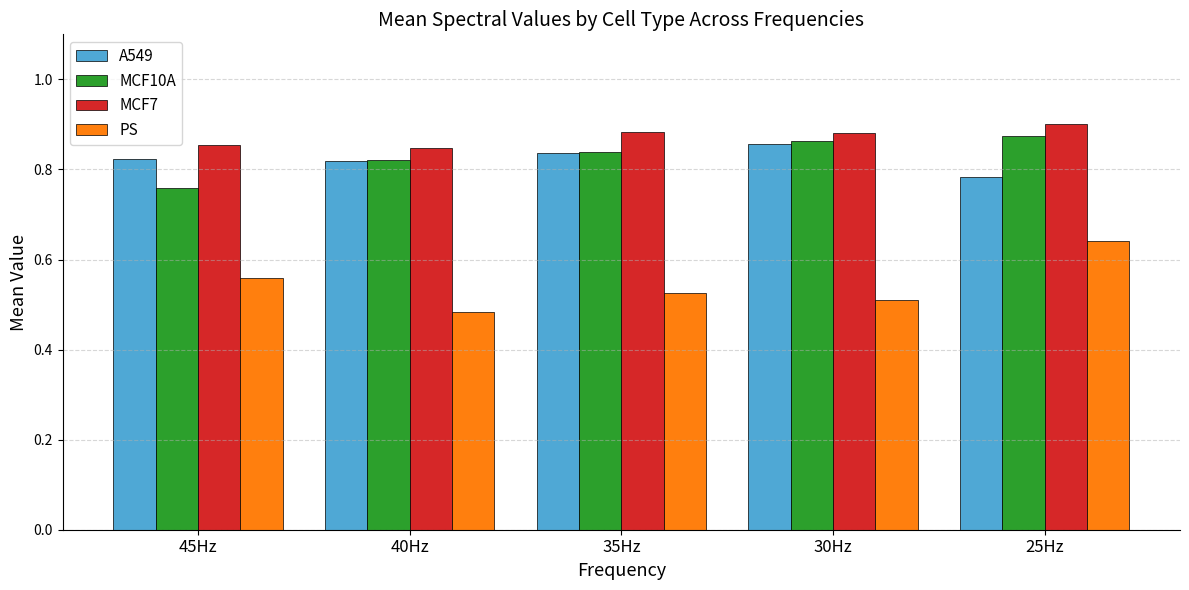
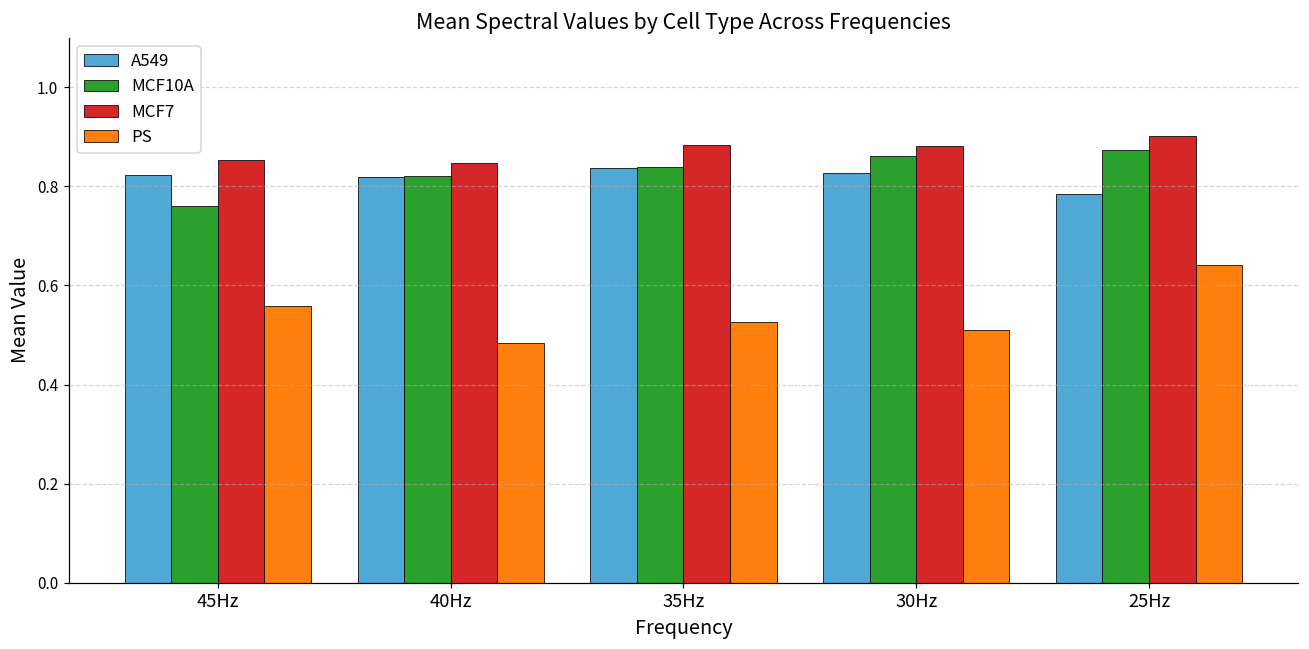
A549, 30Hz: 0.86 -> 0.83
